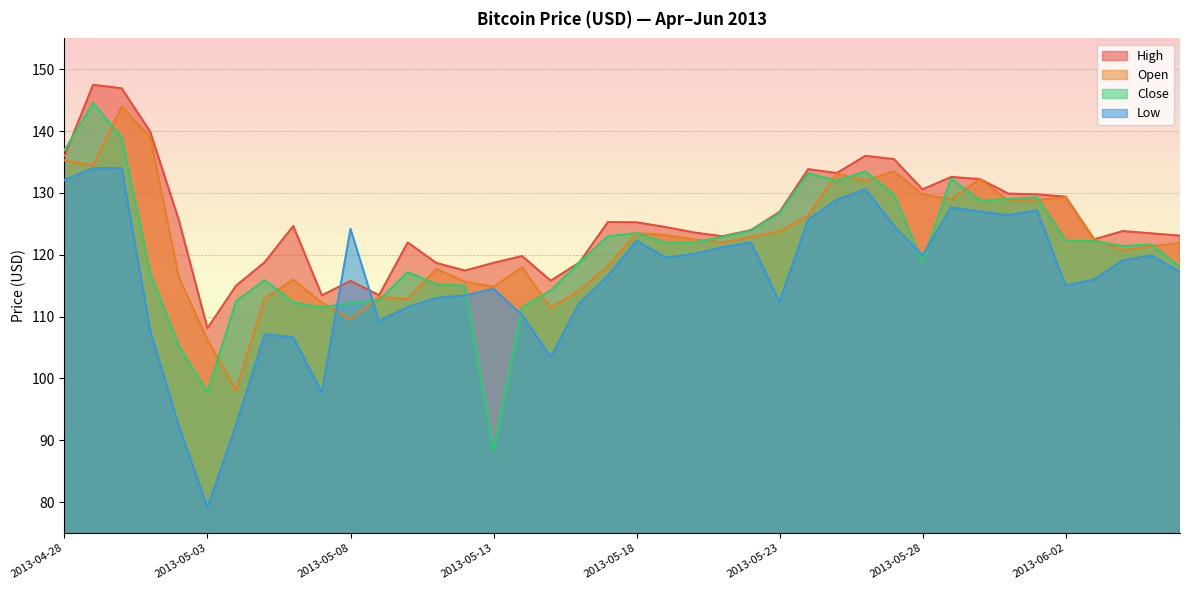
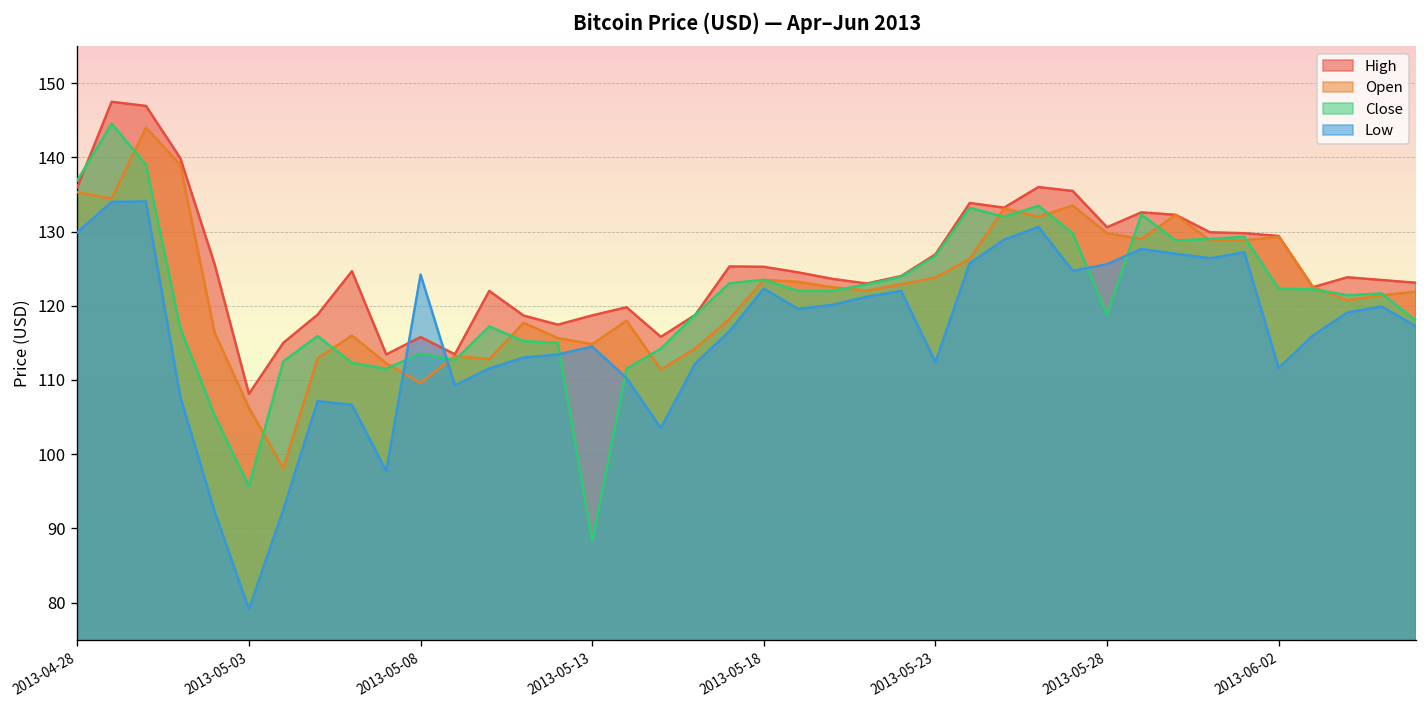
Low, 2013-04-28: 132 -> 130
Close, 2013-05-03: 98 -> 96
Close, 2013-05-08: 112 -> 114
Low, 2013-05-28: 120 -> 126
Low, 2013-06-02: 115 -> 112
